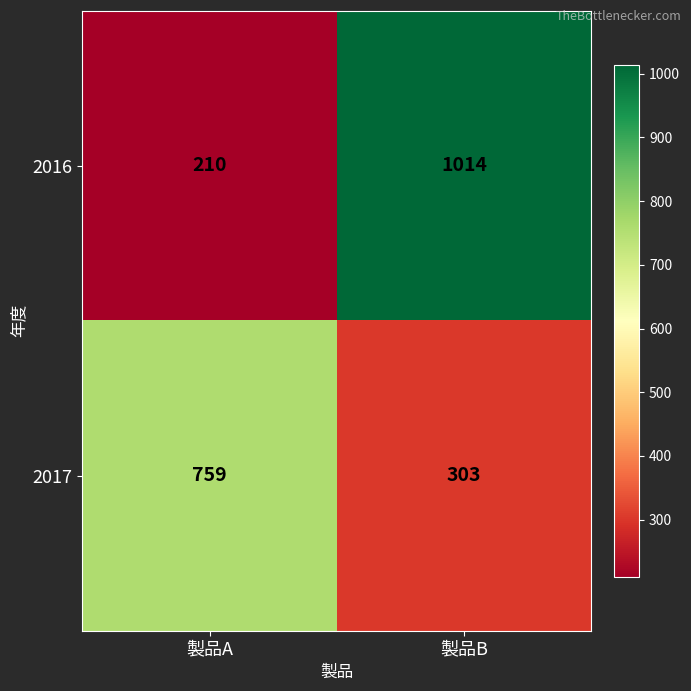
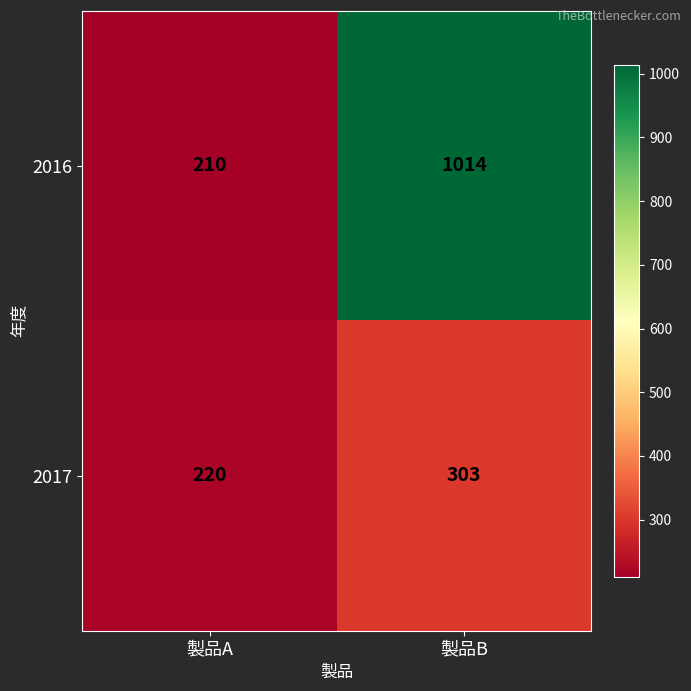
2017, 製品A: 759 -> 220
